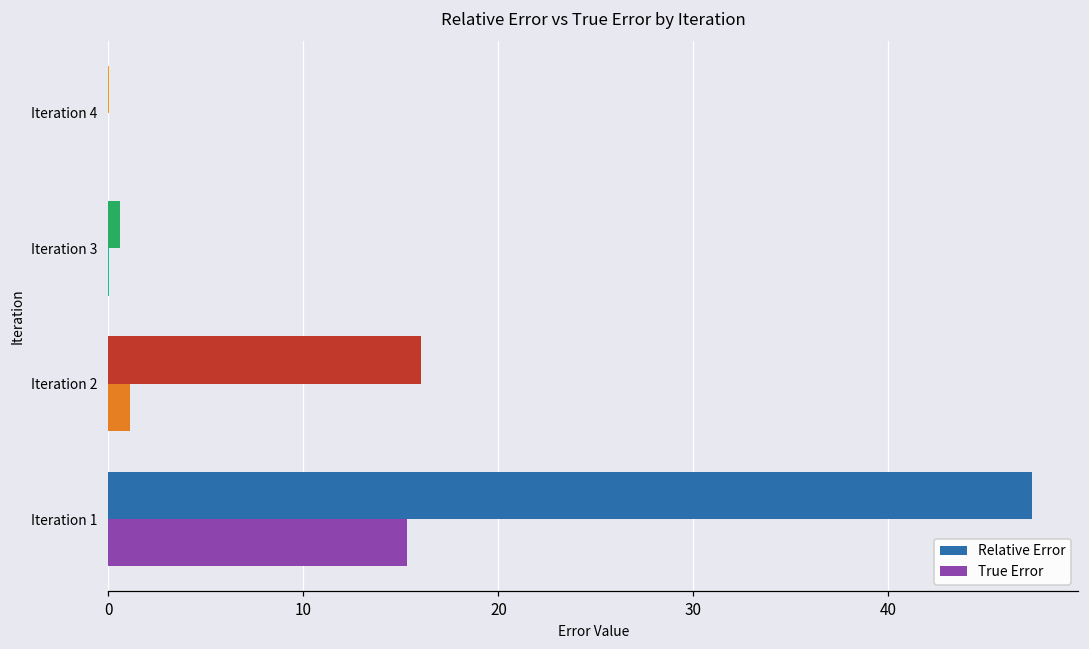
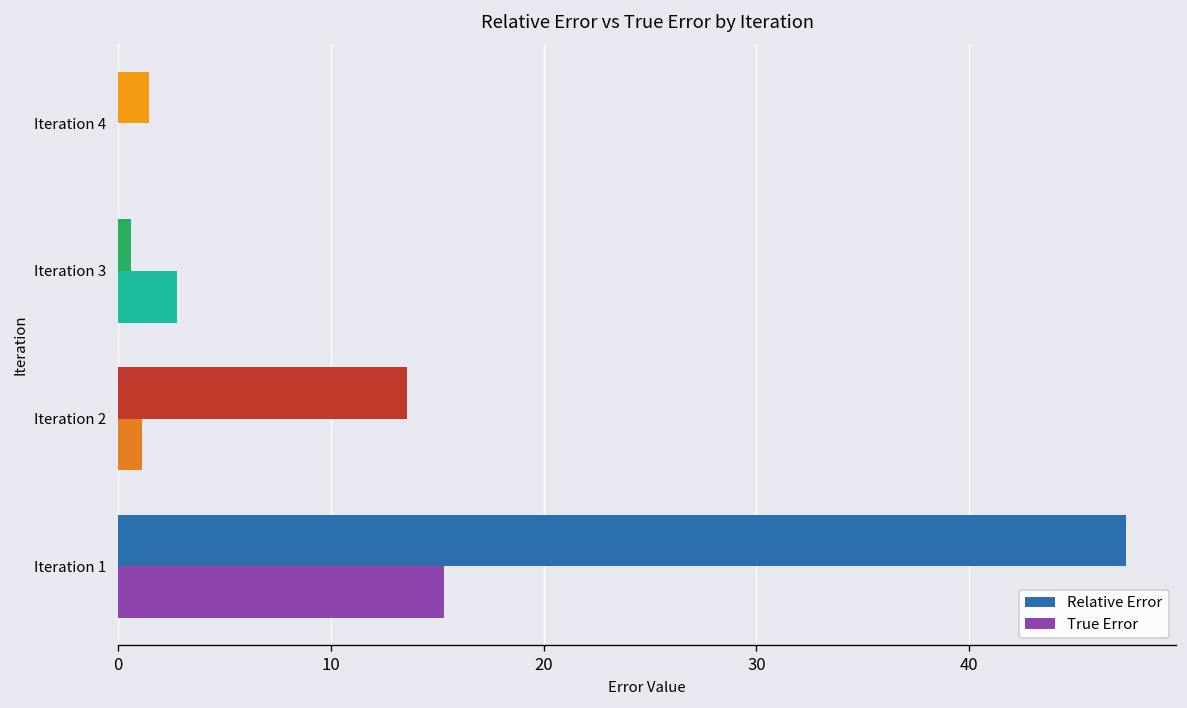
Relative Error, Iteration 4: 0.0 -> 1.5
True Error, Iteration 3: 0.0 -> 2.7
Relative Error, Iteration 2: 16.0 -> 13.6
